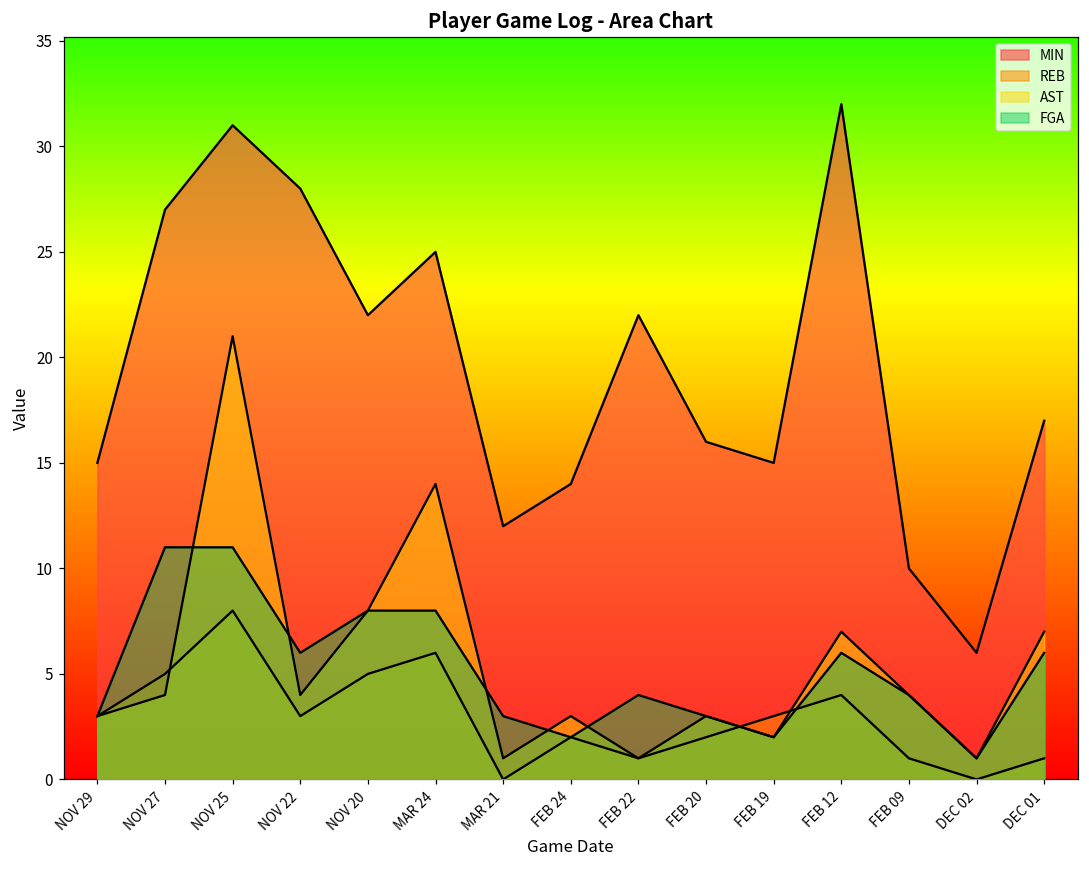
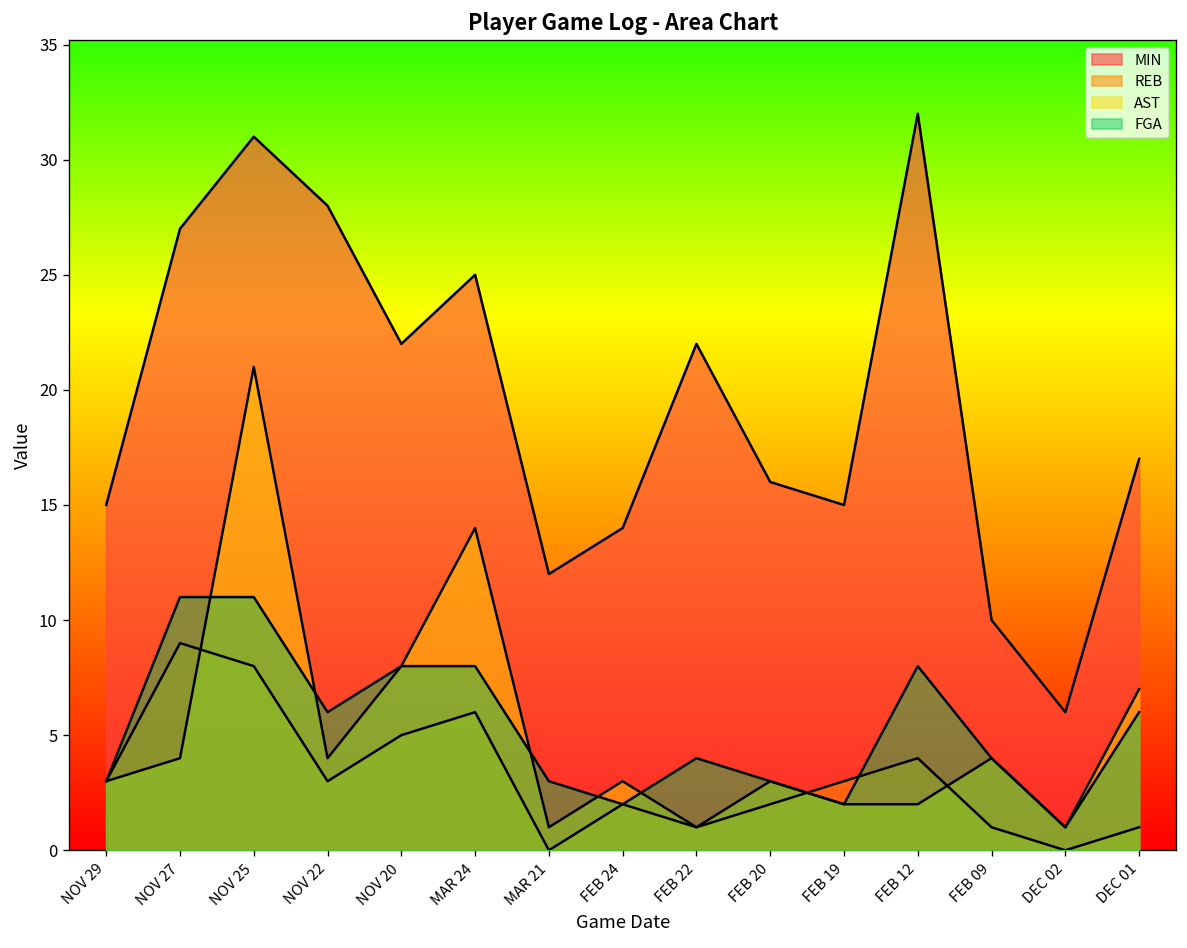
REB, NOV 27: 5 -> 9
AST, FEB 12: 7 -> 2
FGA, FEB 12: 6 -> 8
